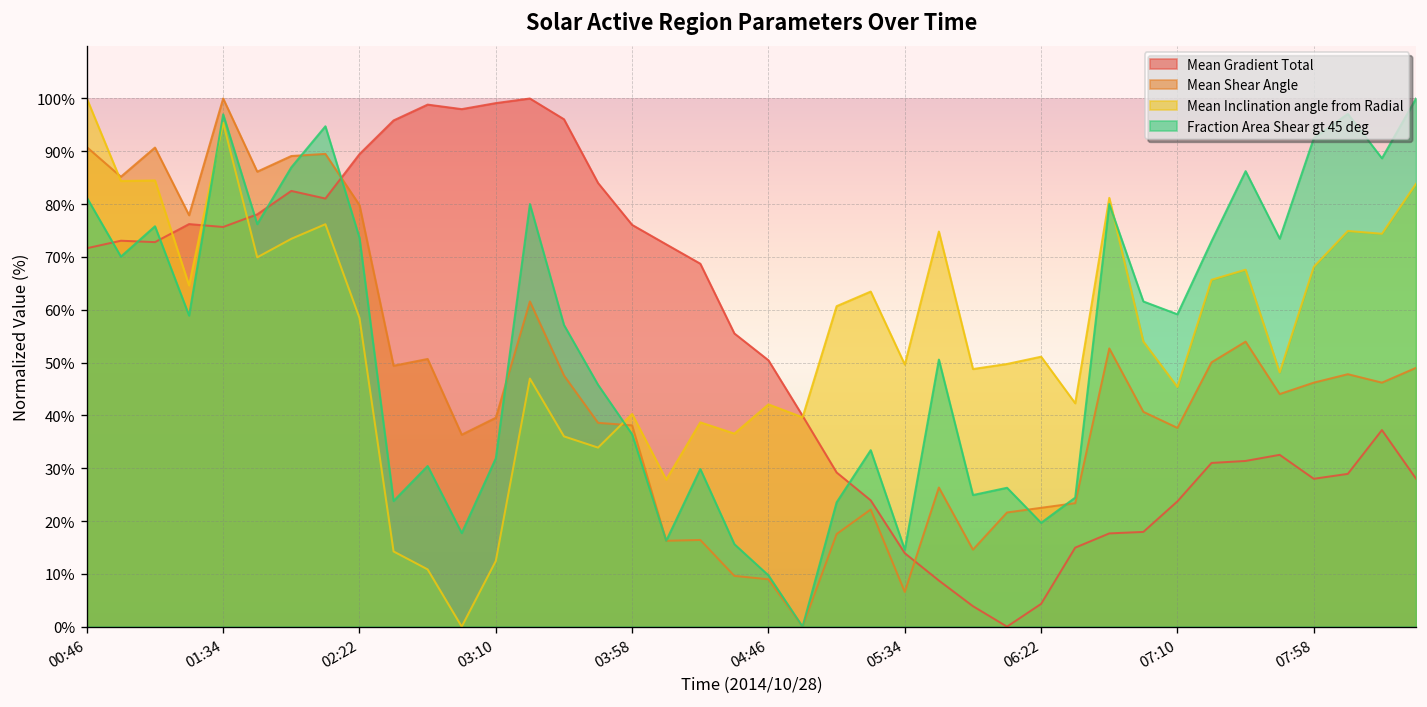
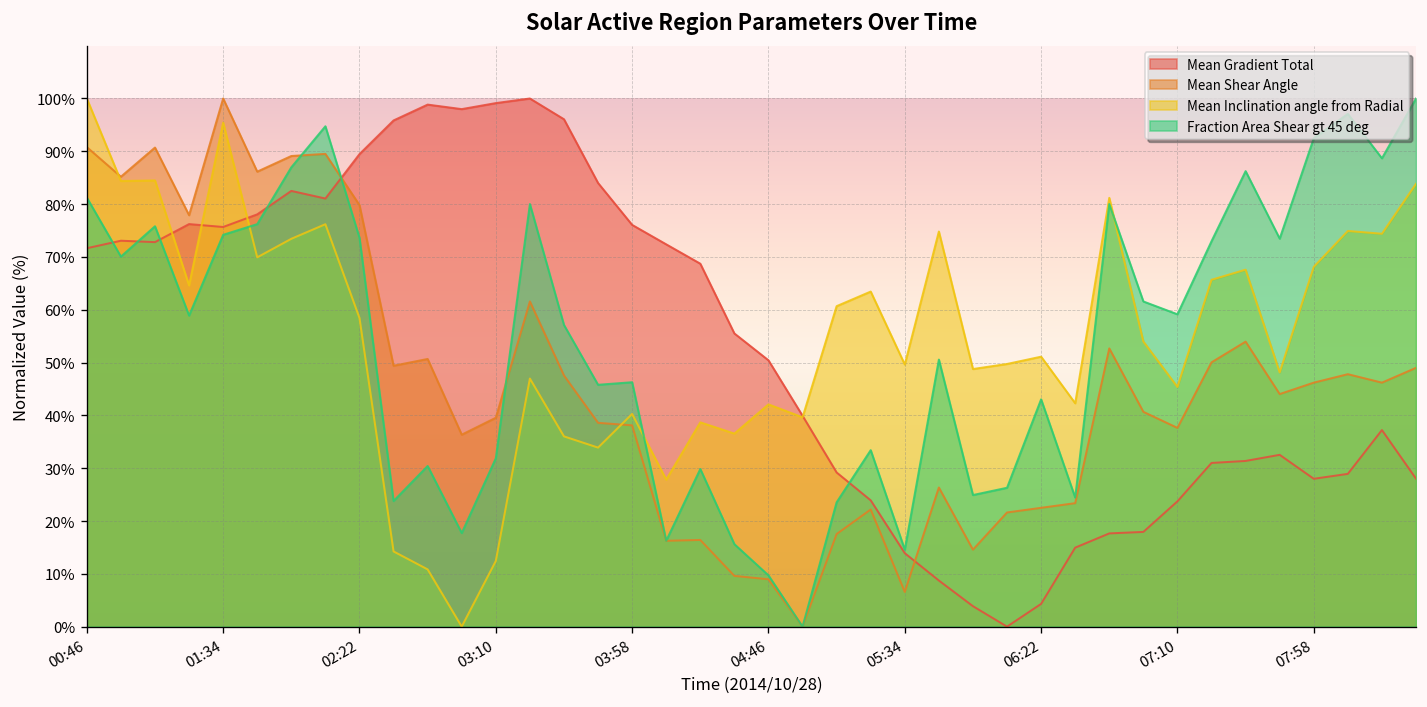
Fraction Area Shear gt 45 deg, 01:34: 97% -> 74%
Fraction Area Shear gt 45 deg, 03:58: 36% -> 46%
Fraction Area Shear gt 45 deg, 06:22: 20% -> 43%
